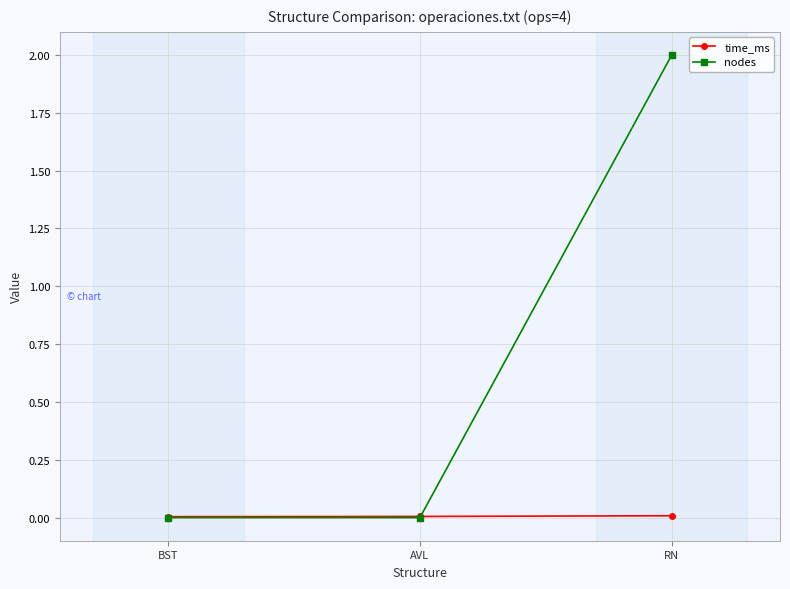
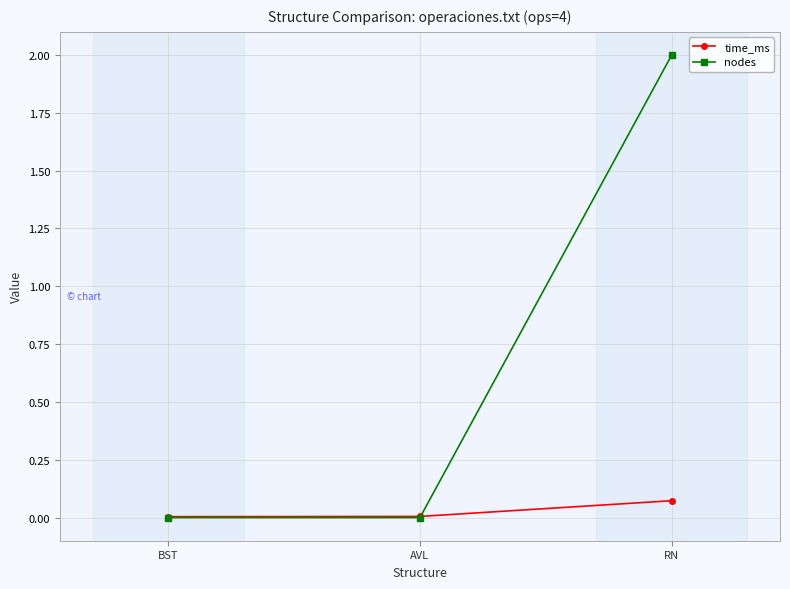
time_ms, RN: 0.01 -> 0.07
